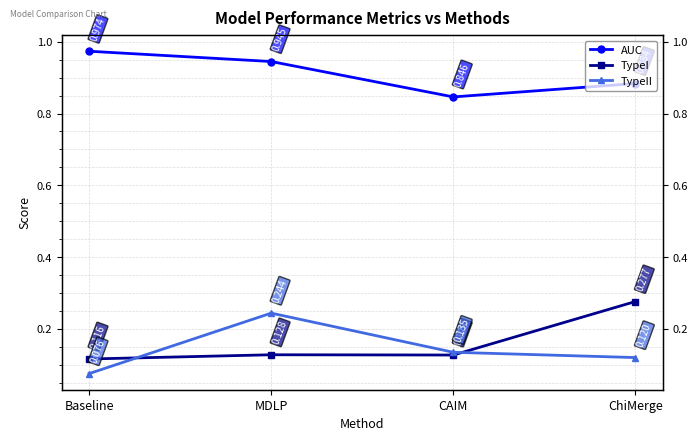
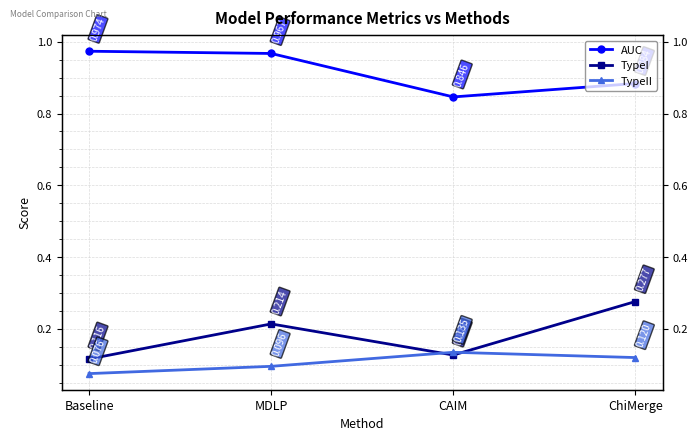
AUC, MDLP: 0.945 -> 0.967
TypeI, MDLP: 0.128 -> 0.214
TypeII, MDLP: 0.244 -> 0.096
